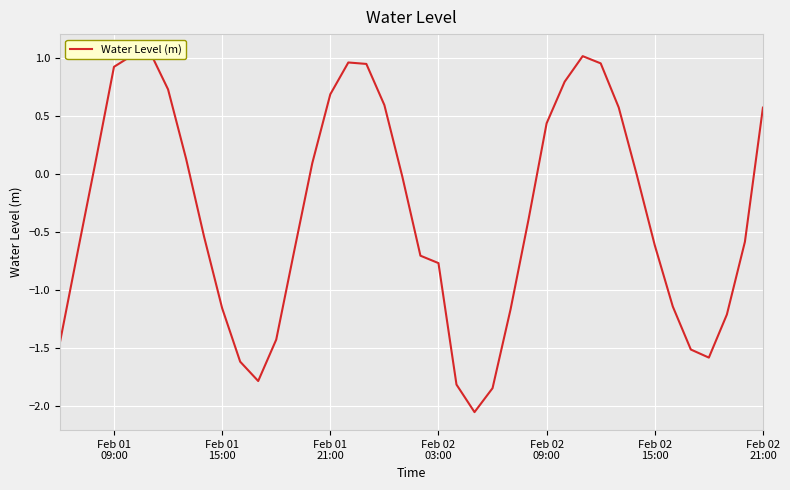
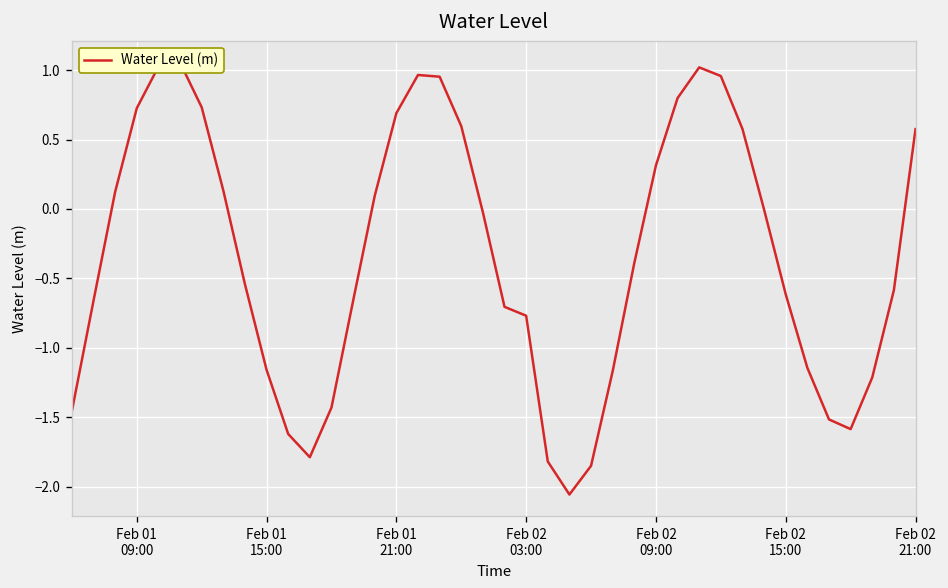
Feb 01 09:00: 0.93 -> 0.73
Feb 02 09:00: 0.44 -> 0.31
